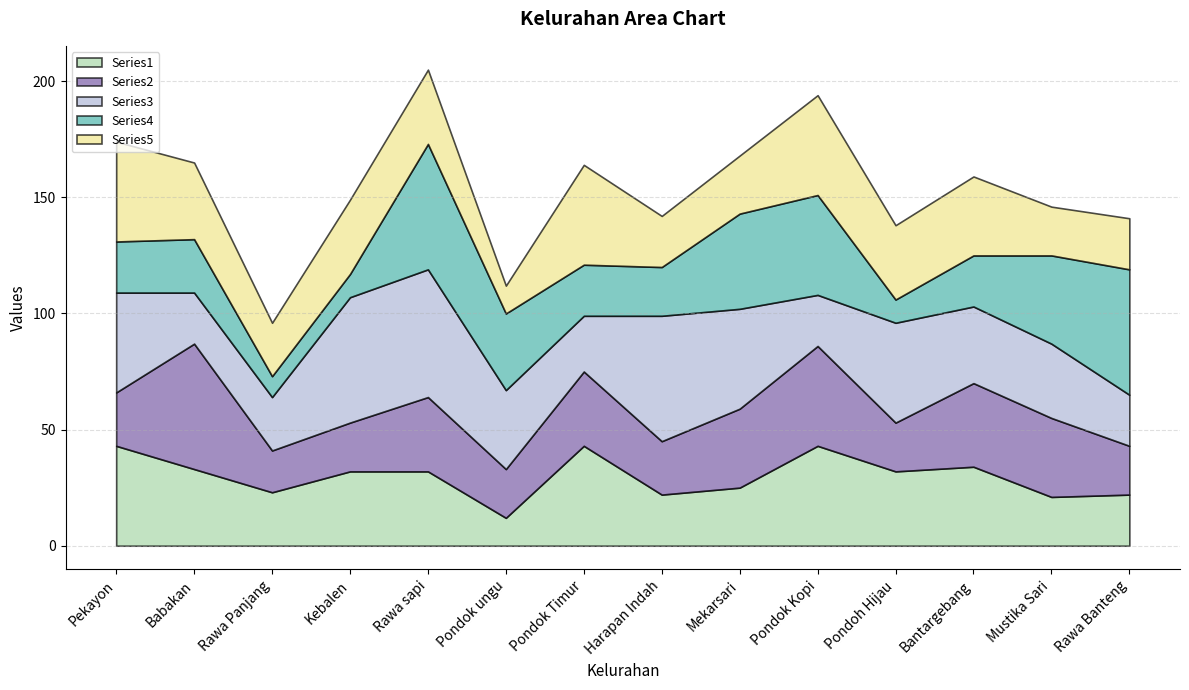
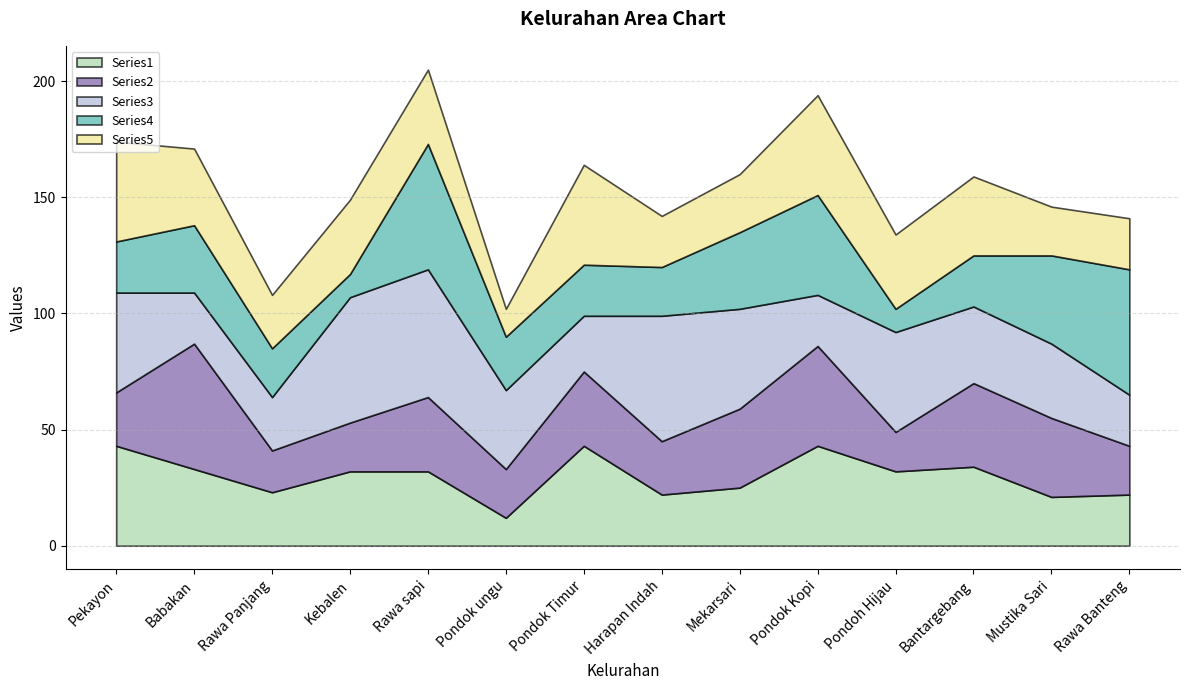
Series4, Babakan: 23 -> 29
Series4, Rawa Panjang: 9 -> 21
Series4, Pondok ungu: 33 -> 23
Series4, Mekarsari: 41 -> 33
Series2, Pondoh Hijau: 21 -> 17
